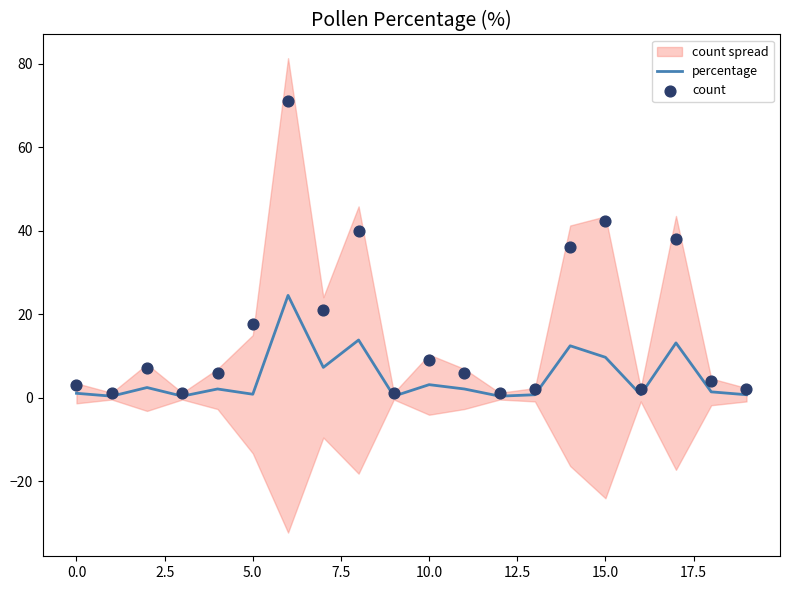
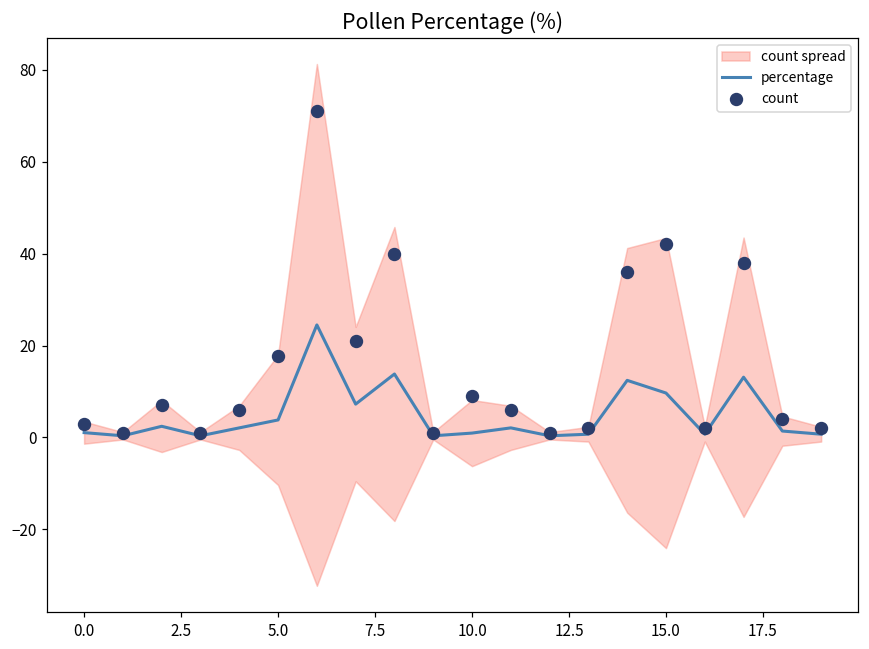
percentage, 5.0: 1 -> 4
percentage, 10.0: 3 -> 1
